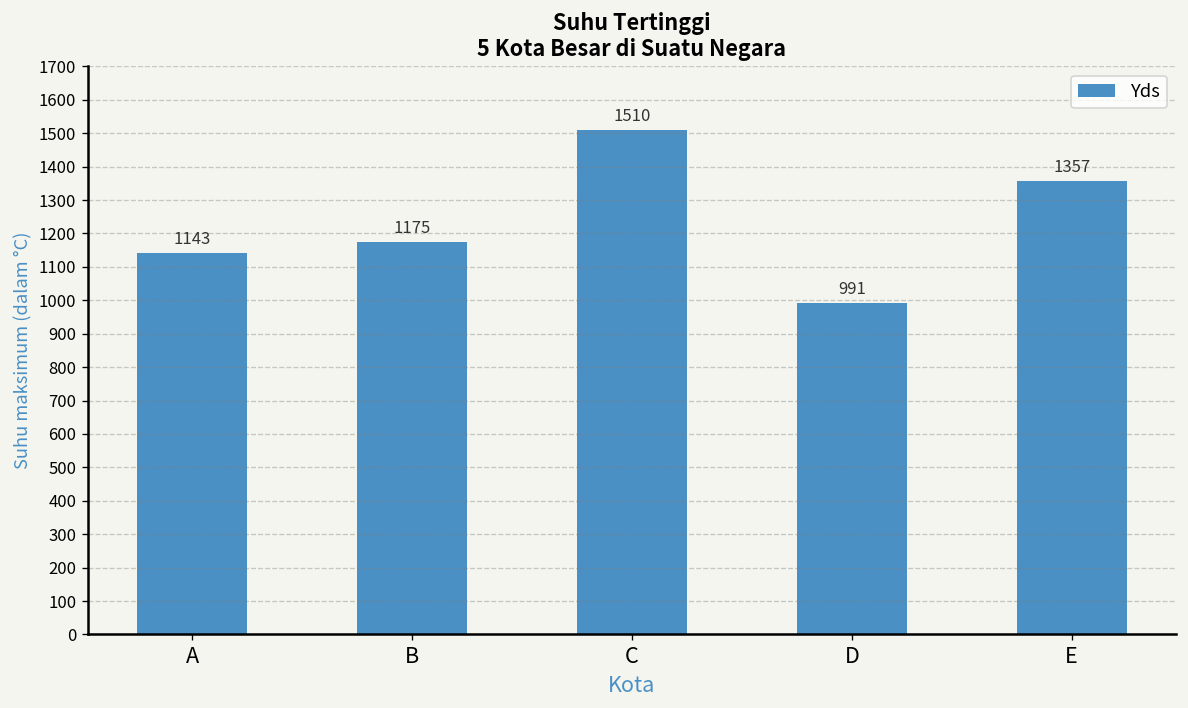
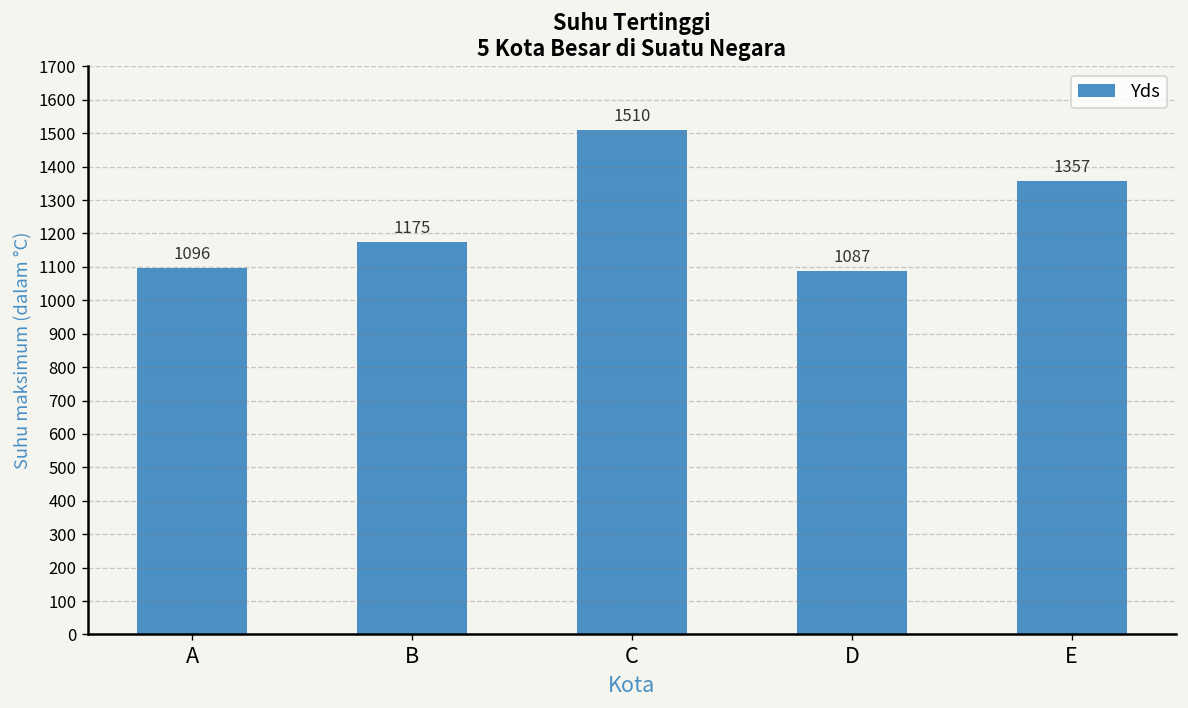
A: 1143 -> 1096
D: 991 -> 1087
